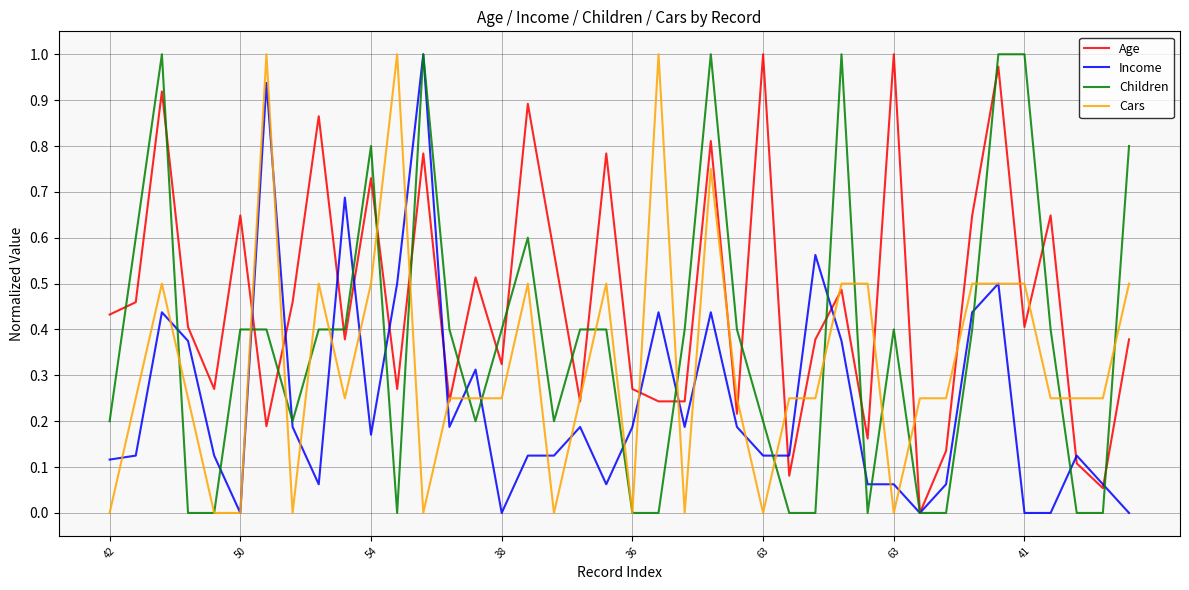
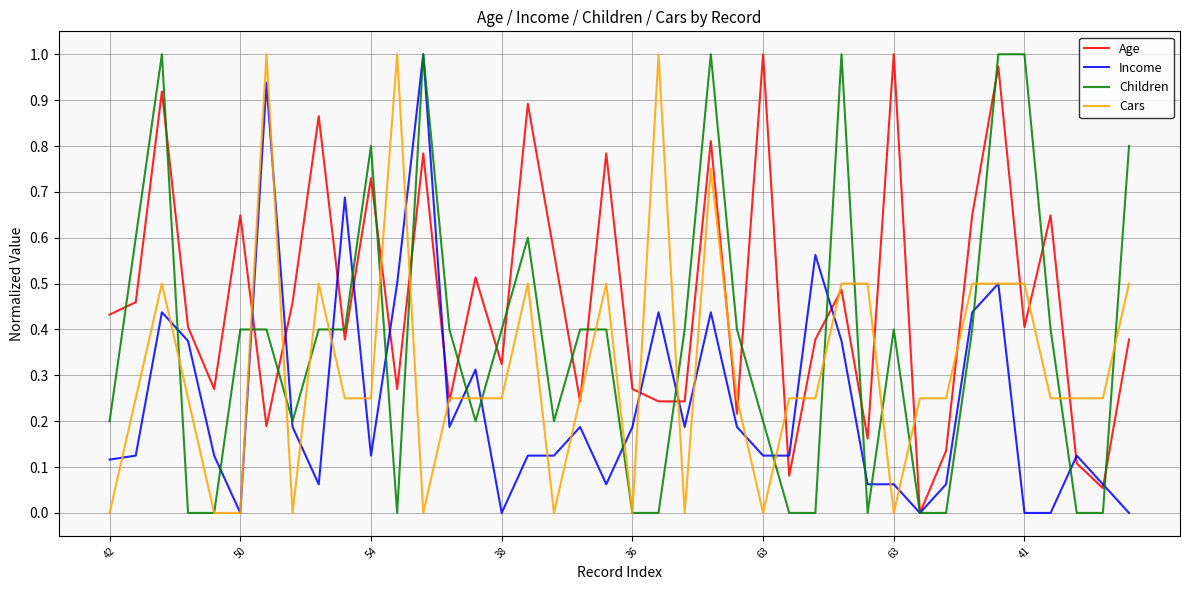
Income, 54: 0.17 -> 0.12
Cars, 54: 0.50 -> 0.25
